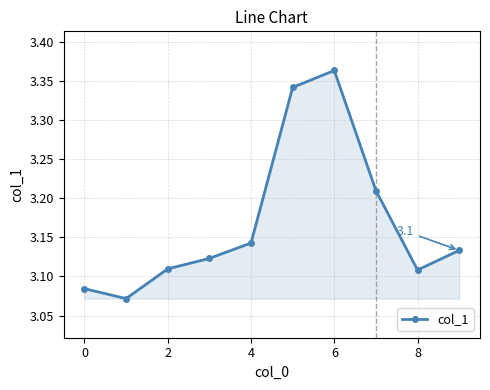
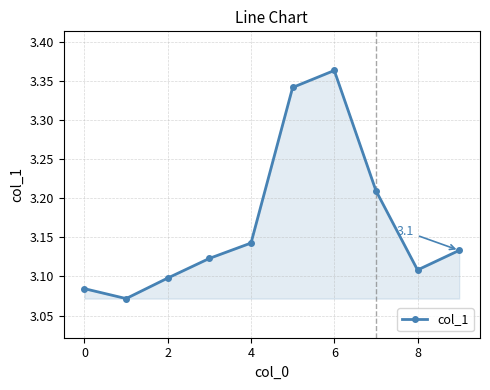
2: 3.11 -> 3.10
